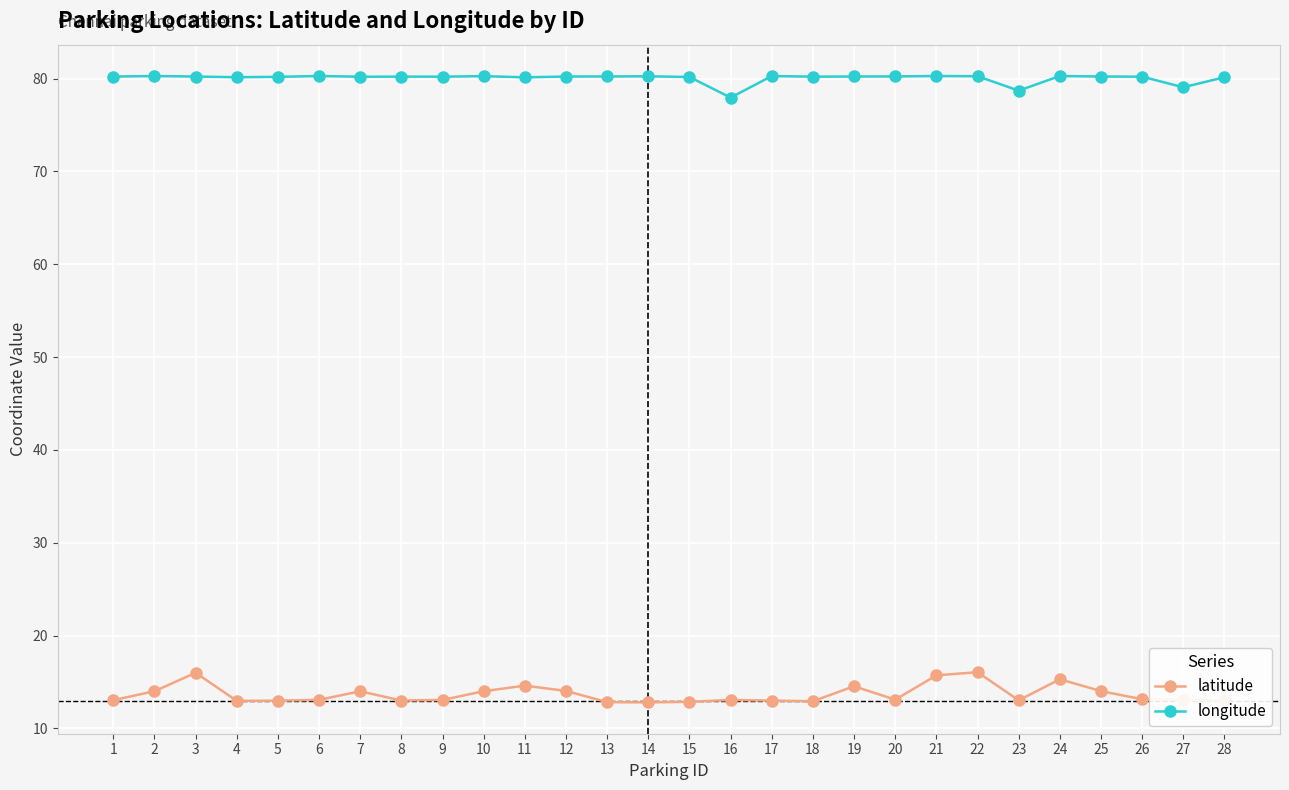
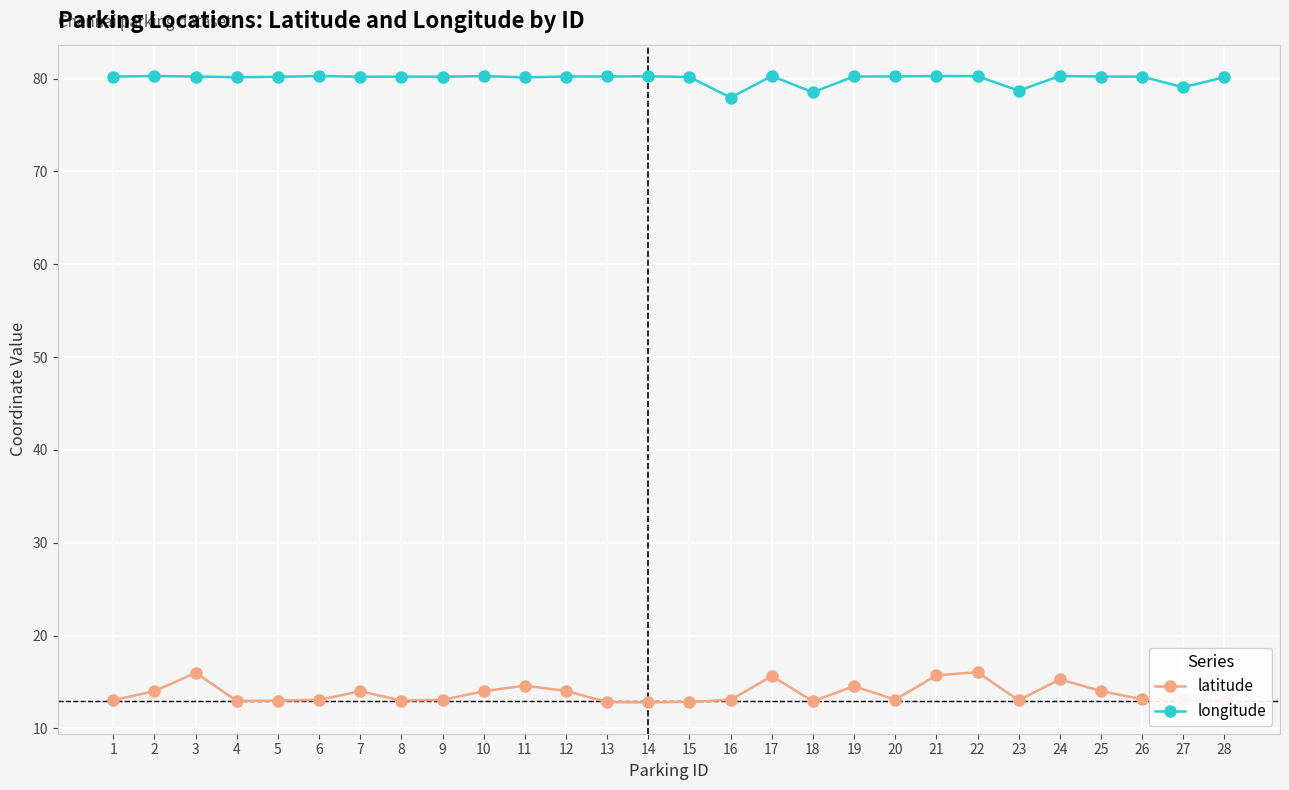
latitude, 17: 13 -> 16
longitude, 18: 80 -> 79
